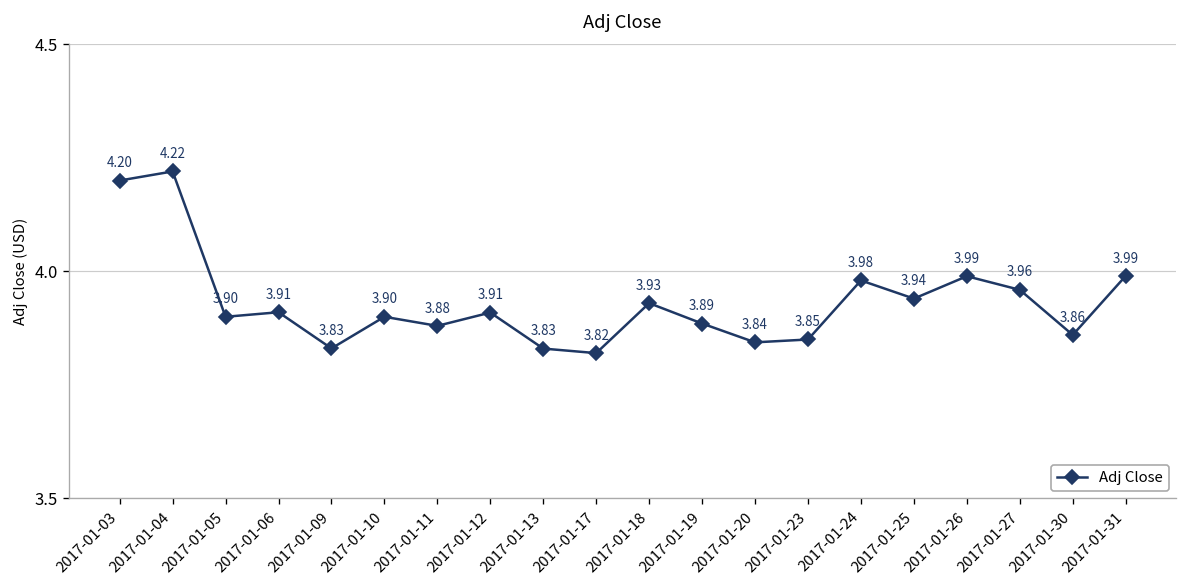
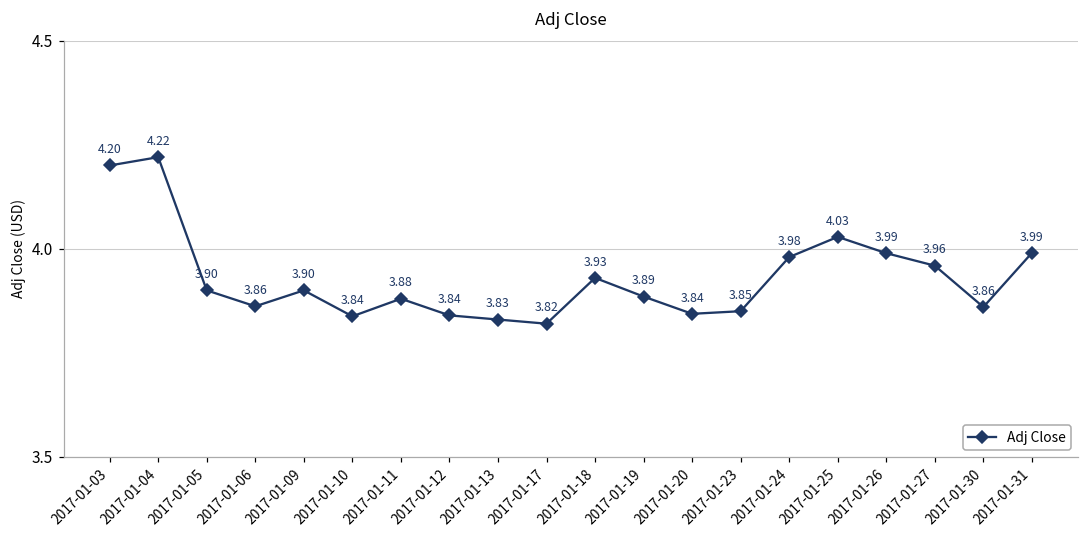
2017-01-06: 3.91 -> 3.86
2017-01-09: 3.83 -> 3.90
2017-01-10: 3.90 -> 3.84
2017-01-12: 3.91 -> 3.84
2017-01-25: 3.94 -> 4.03
